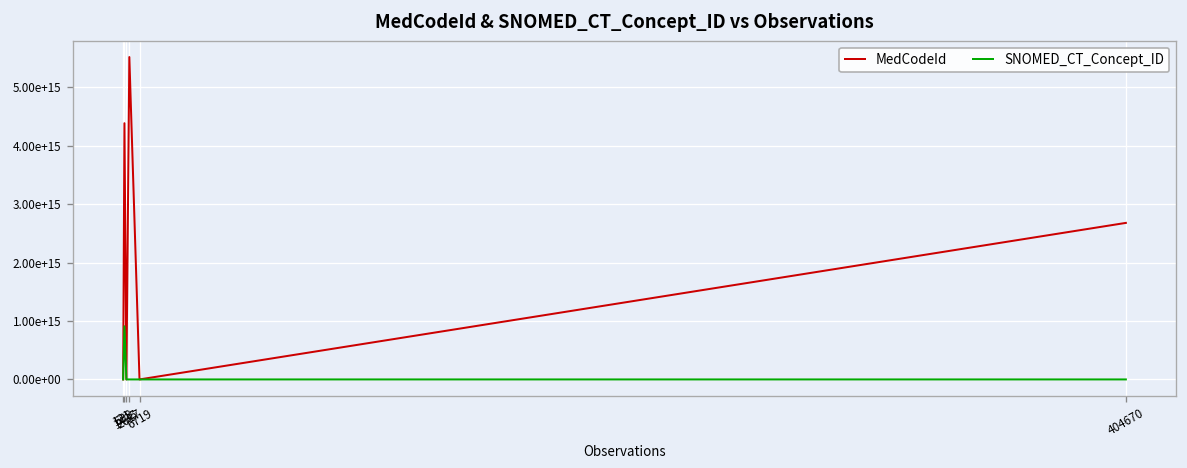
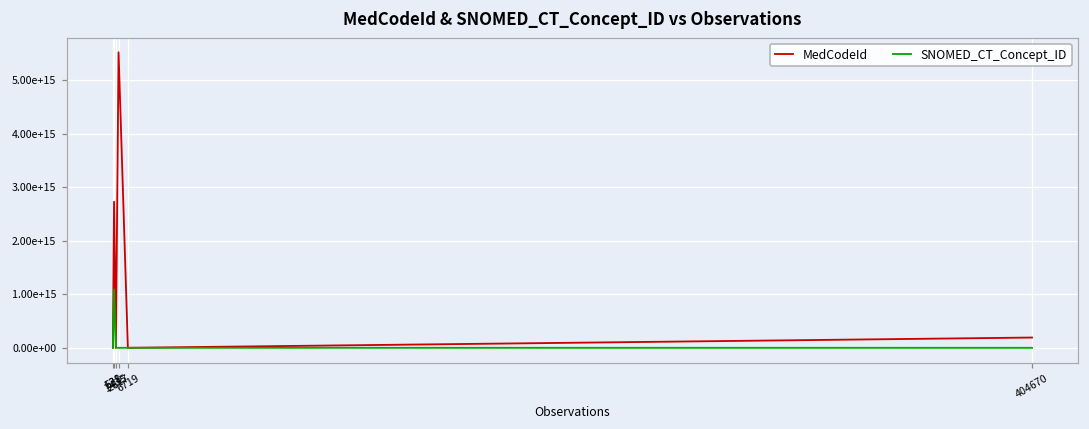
MedCodeId, 638: 4400000000000000 -> 2700000000000000
SNOMED_CT_Concept_ID, 638: 900000000000000 -> 1100000000000000
MedCodeId, 404670: 2700000000000000 -> 200000000000000
